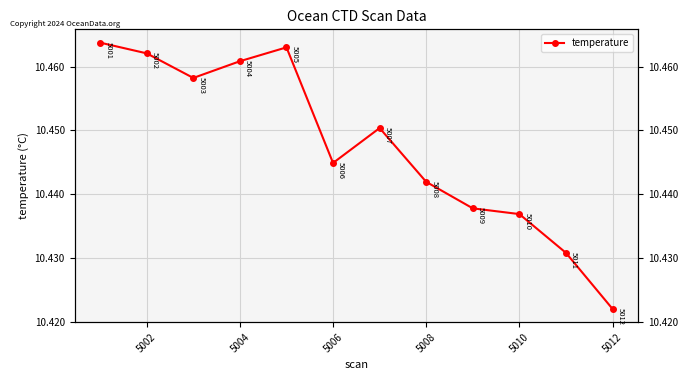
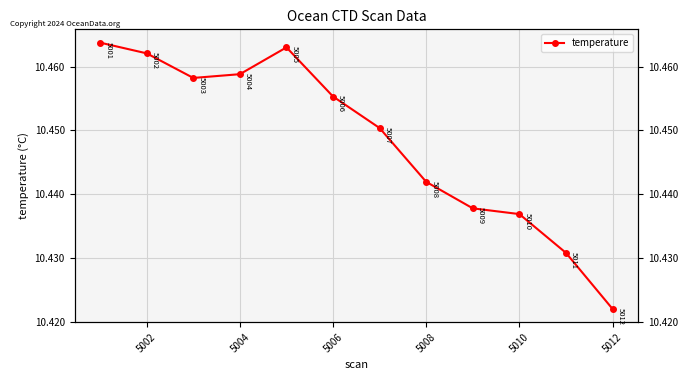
5004: 10.461 -> 10.459
5006: 10.445 -> 10.455
